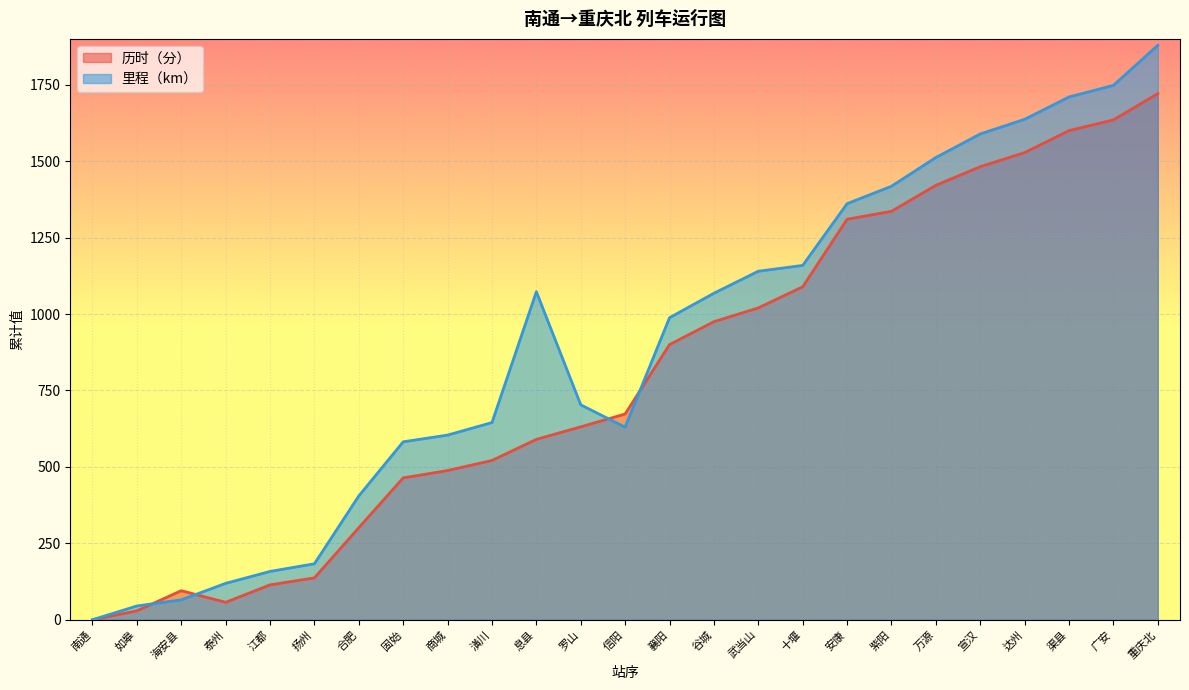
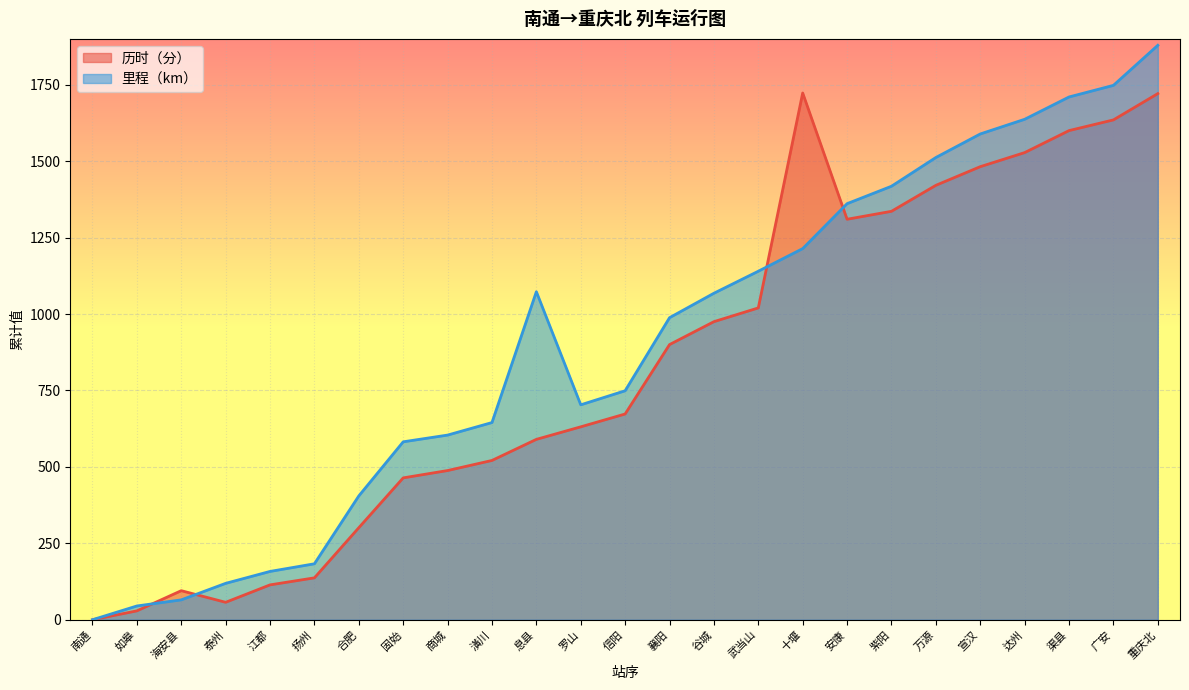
里程（km）, 信阳: 630 -> 750
历时（分）, 十堰: 1090 -> 1720
里程（km）, 十堰: 1160 -> 1210
